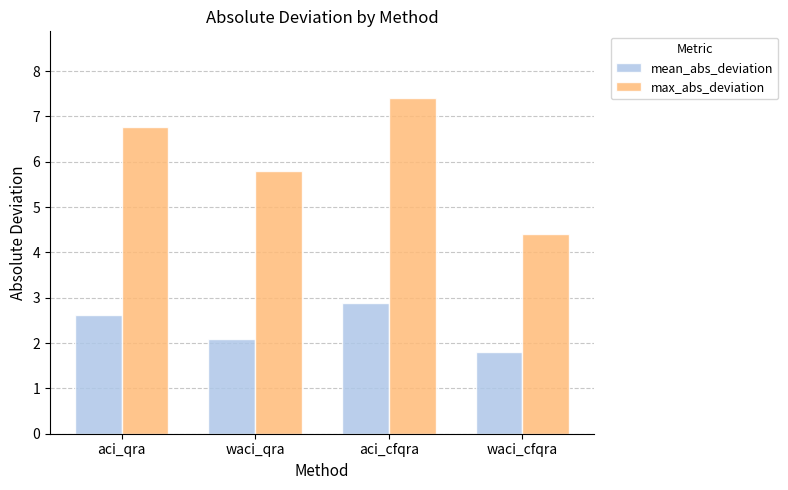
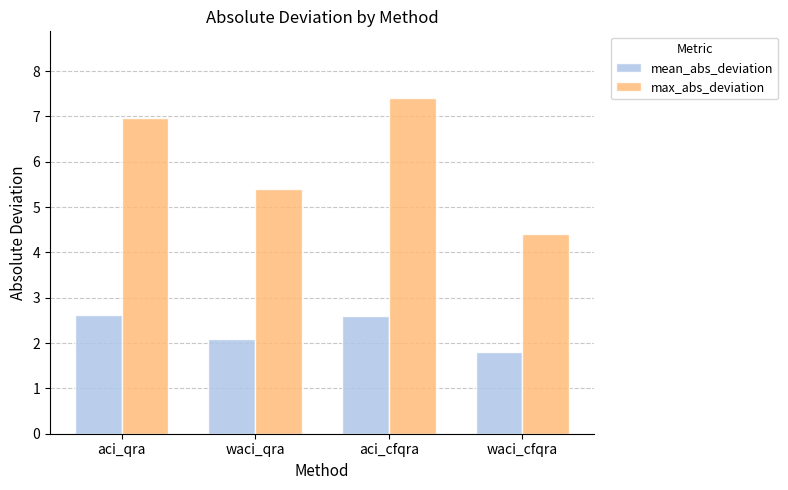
max_abs_deviation, aci_qra: 6.8 -> 7.0
max_abs_deviation, waci_qra: 5.8 -> 5.4
mean_abs_deviation, aci_cfqra: 2.9 -> 2.6
